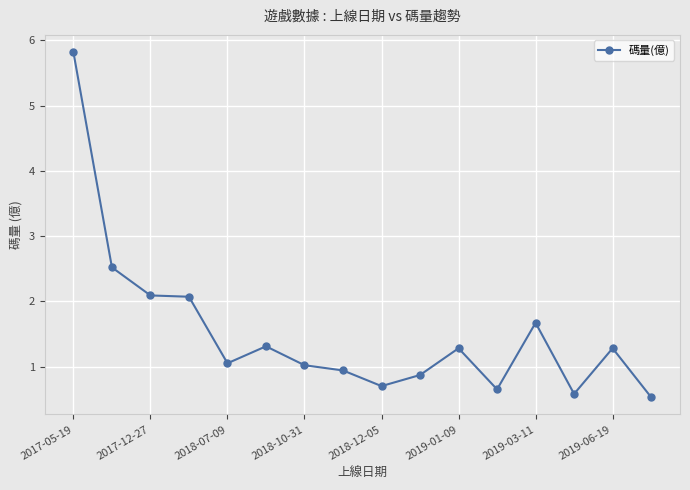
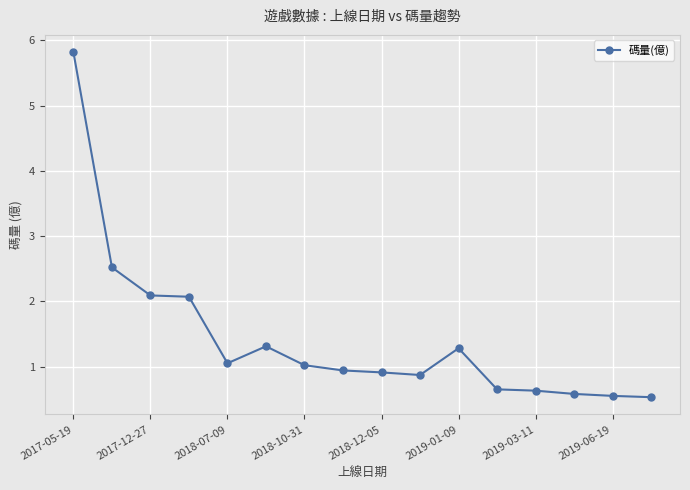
2018-12-05: 0.7 -> 0.9
2019-03-11: 1.7 -> 0.6
2019-06-19: 1.3 -> 0.6
